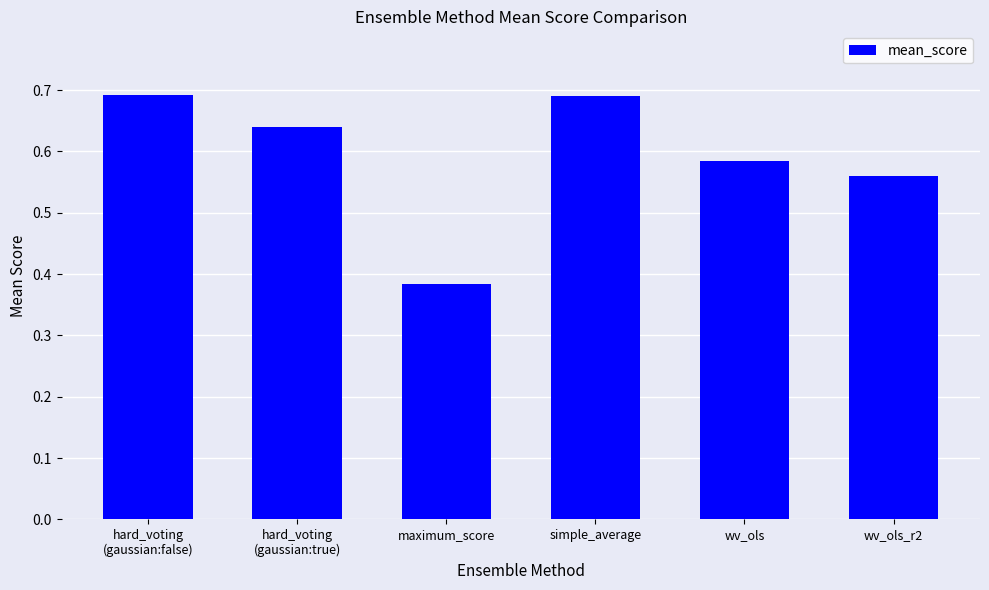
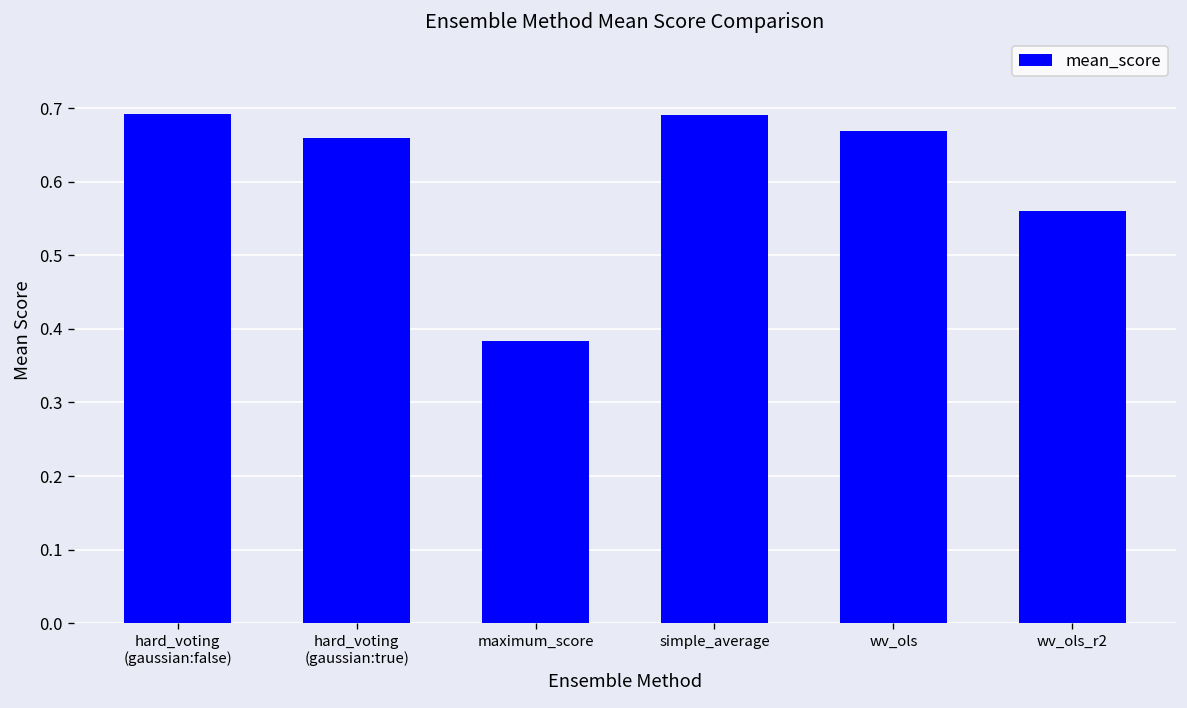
hard_voting (gaussian:true): 0.64 -> 0.66
wv_ols: 0.58 -> 0.67
